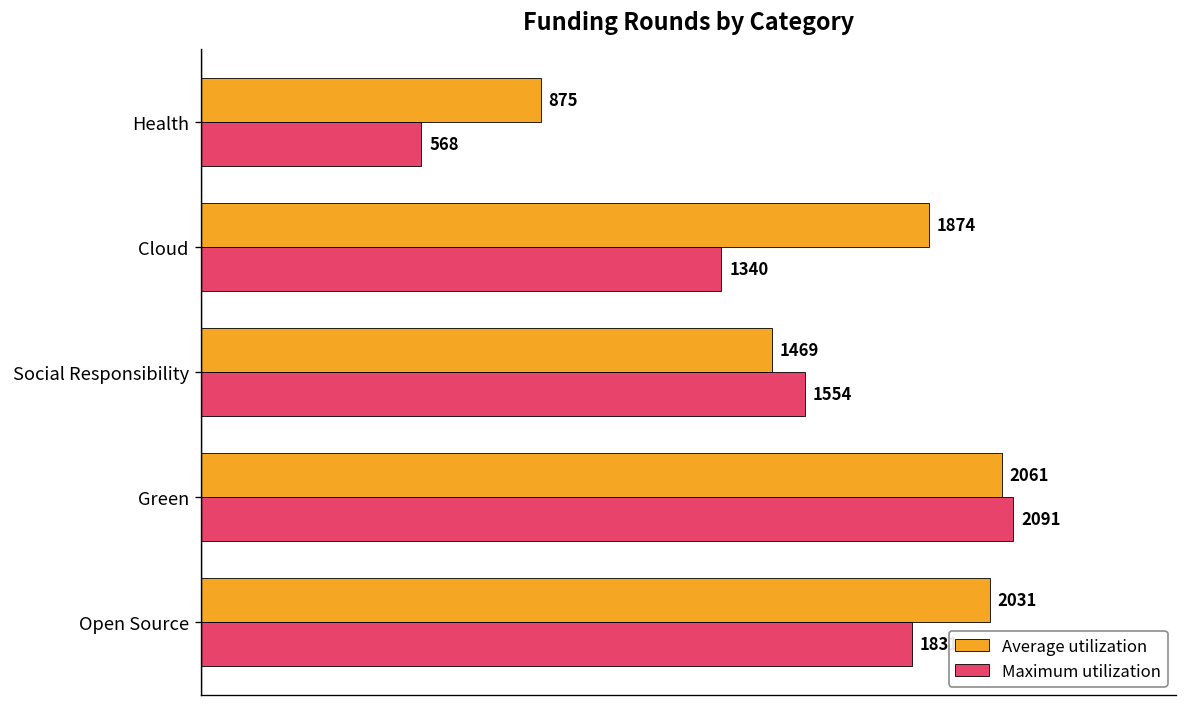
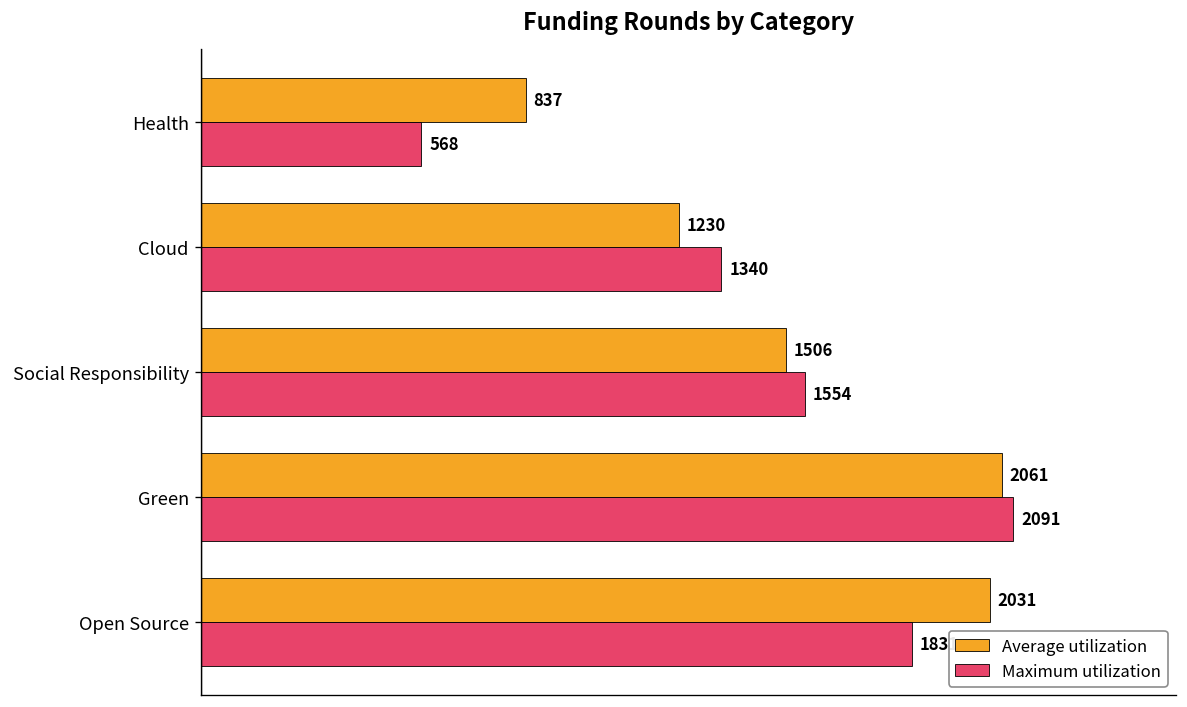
Average utilization, Health: 875 -> 837
Average utilization, Cloud: 1874 -> 1230
Average utilization, Social Responsibility: 1469 -> 1506
